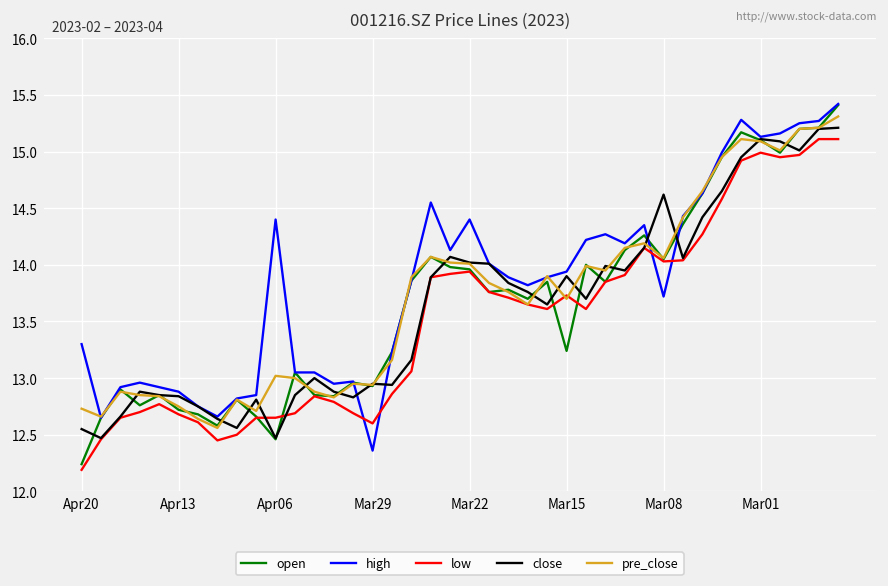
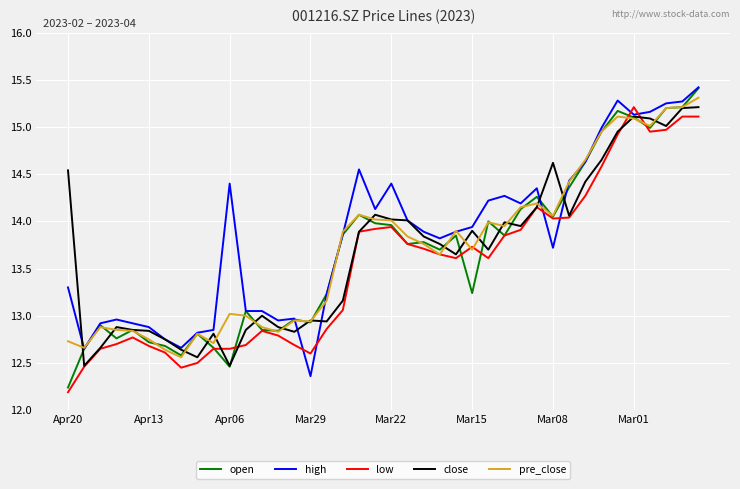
close, Apr20: 12.6 -> 14.5
low, Mar01: 15.0 -> 15.2
